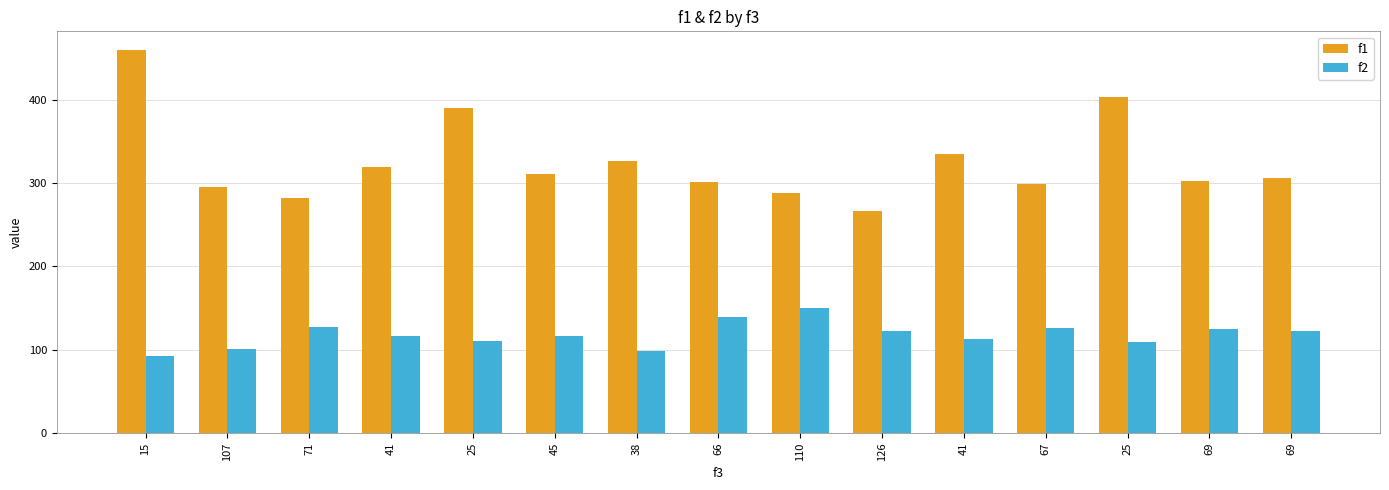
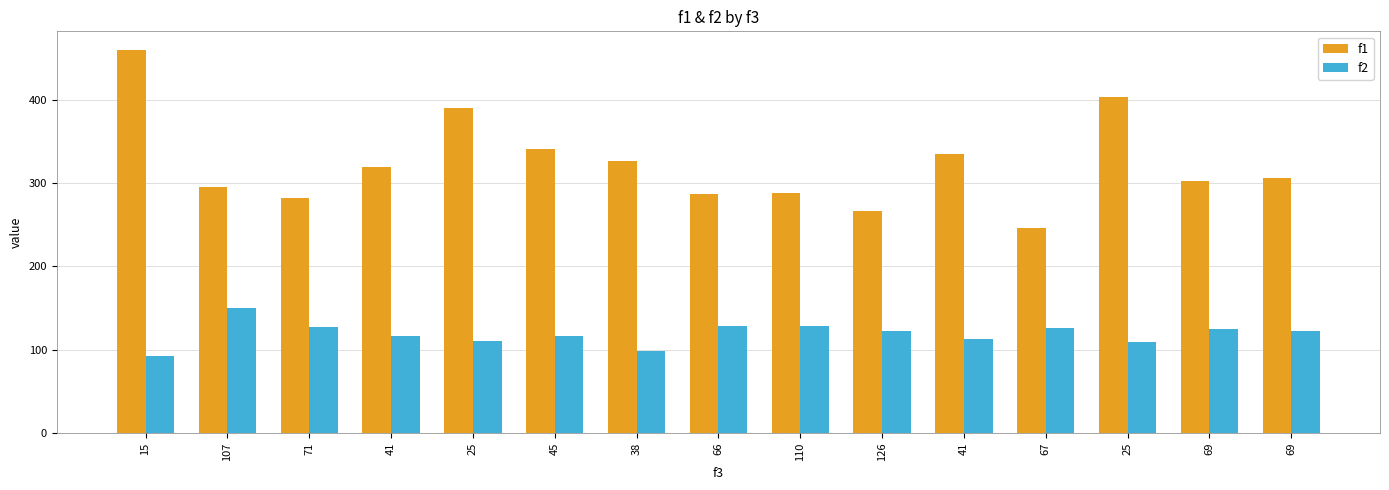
f2, 107: 100 -> 150
f1, 45: 310 -> 340
f1, 66: 300 -> 290
f2, 66: 140 -> 130
f2, 110: 150 -> 130
f1, 67: 300 -> 250
